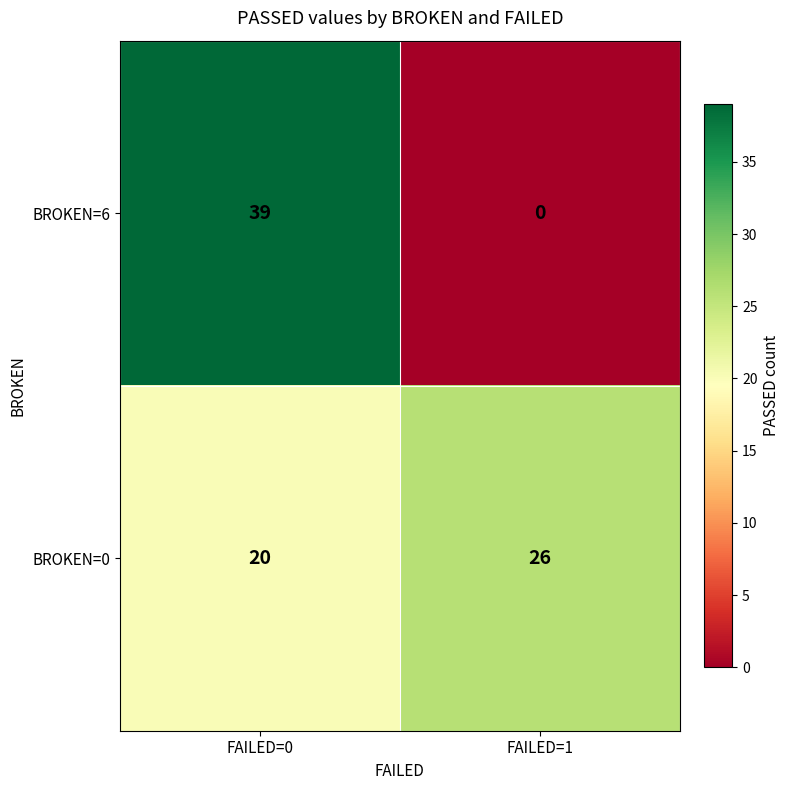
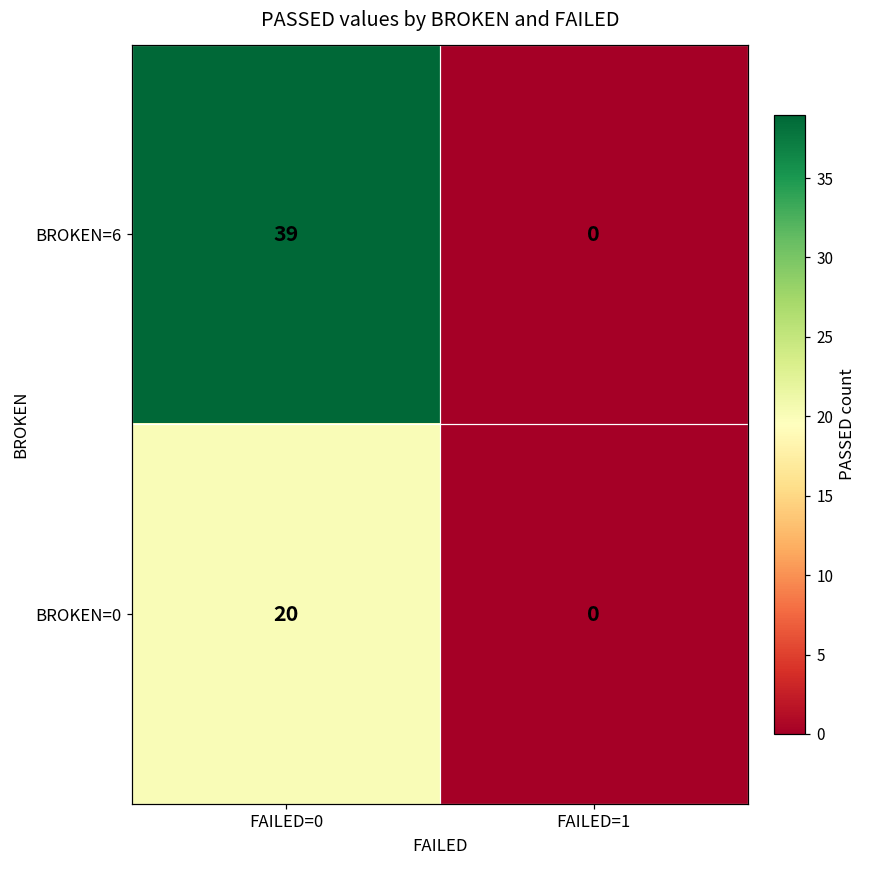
BROKEN=0, FAILED=1: 26 -> 0
